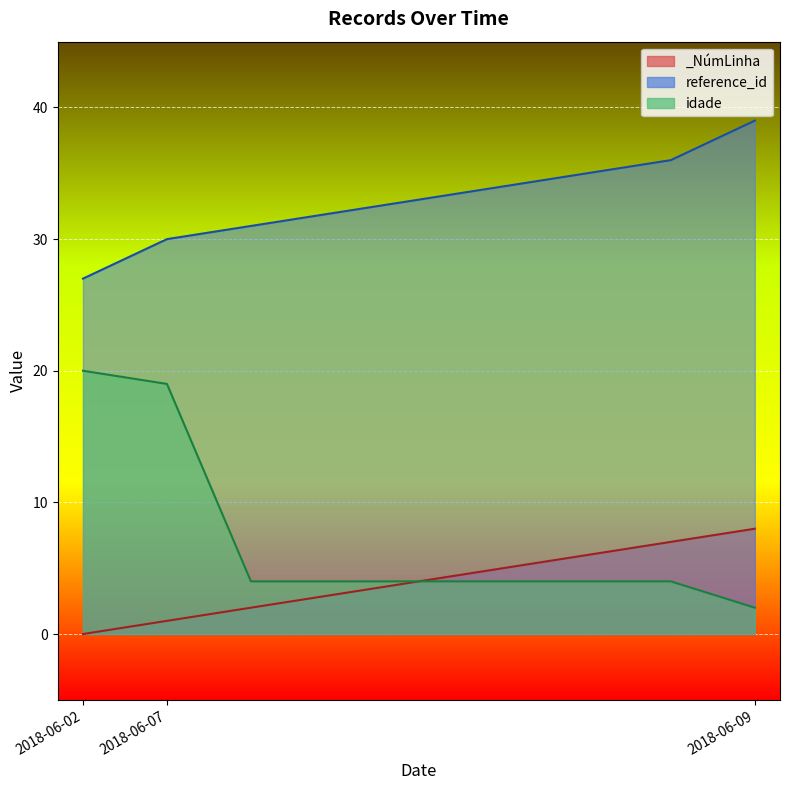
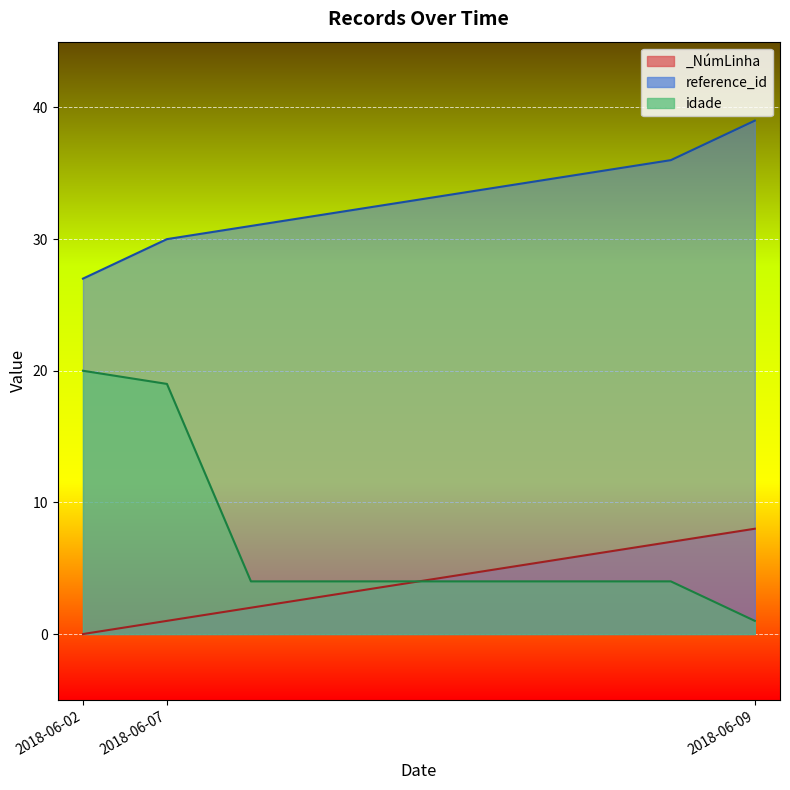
idade, 2018-06-09: 2 -> 1
